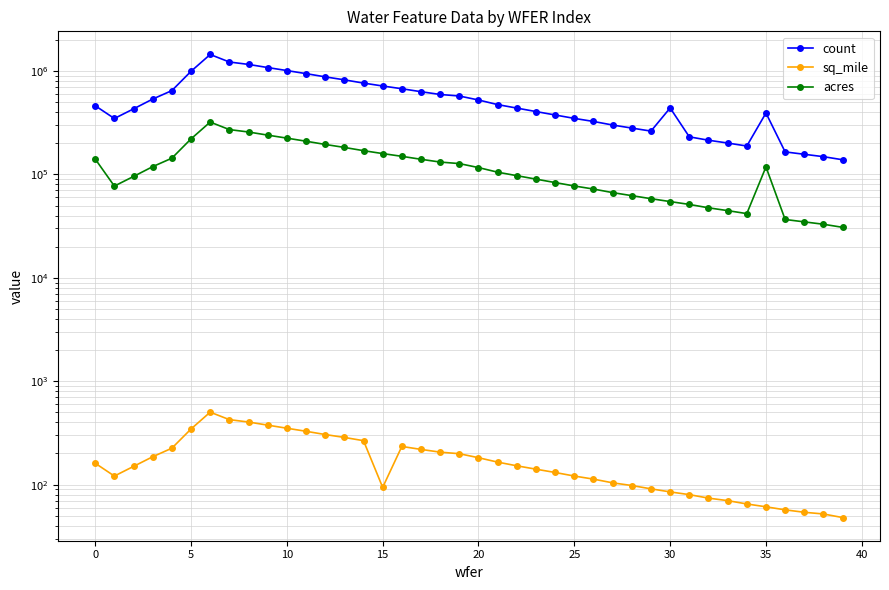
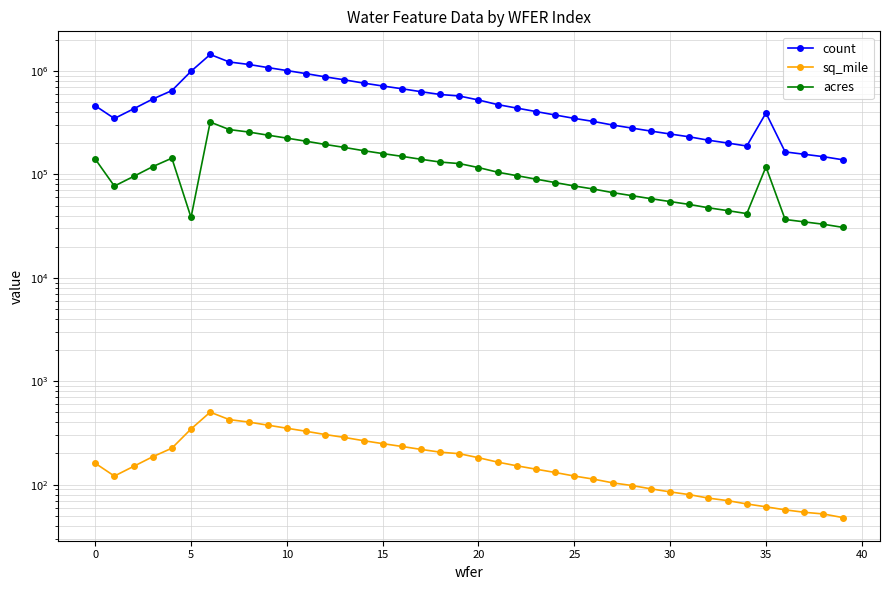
acres, 5: 220000 -> 38000
sq_mile, 15: 90 -> 250
count, 30: 440000 -> 250000
